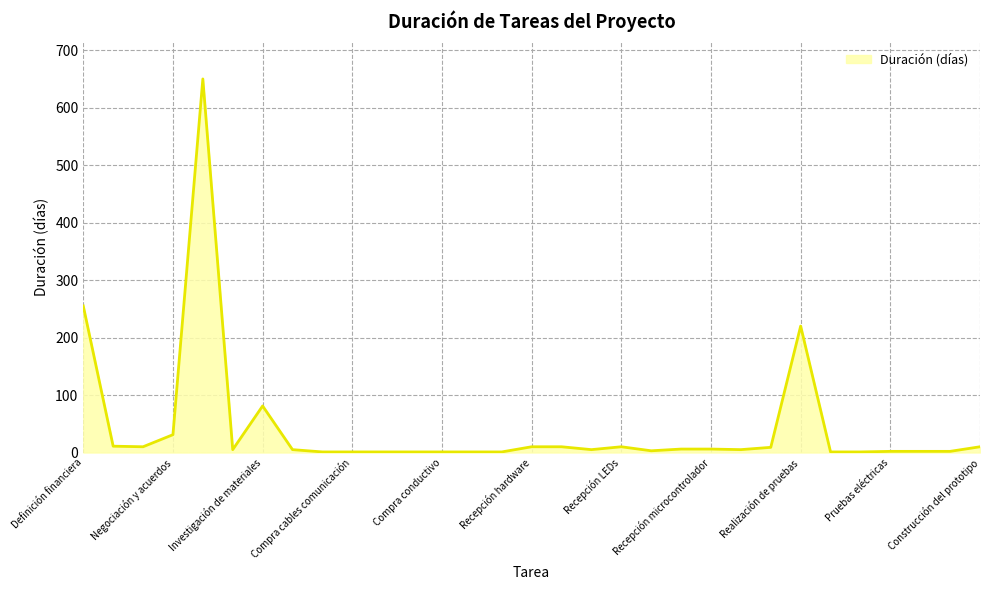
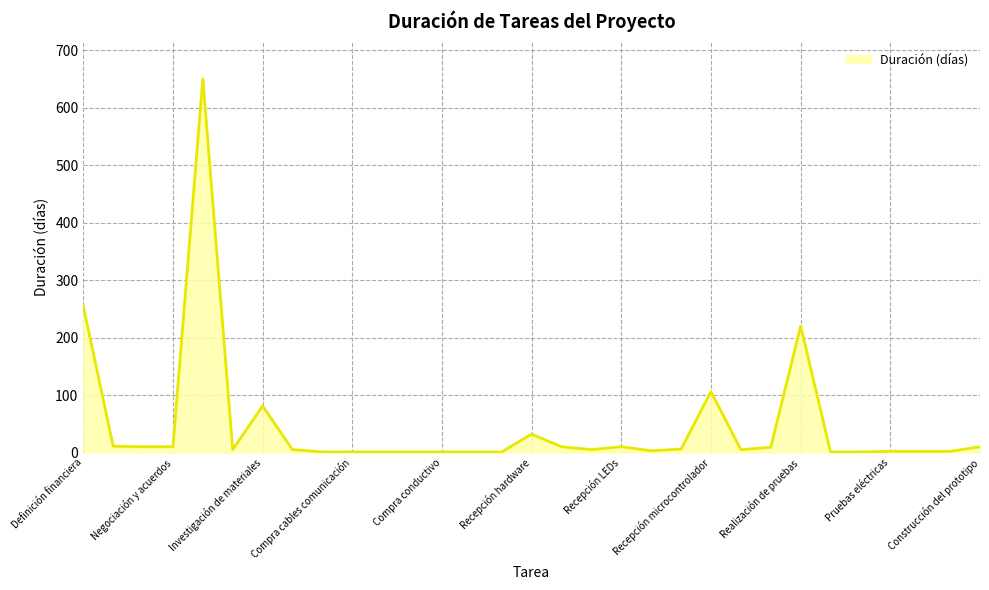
Negociación y acuerdos: 30 -> 10
Recepción hardware: 10 -> 30
Recepción microcontrolador: 10 -> 110
